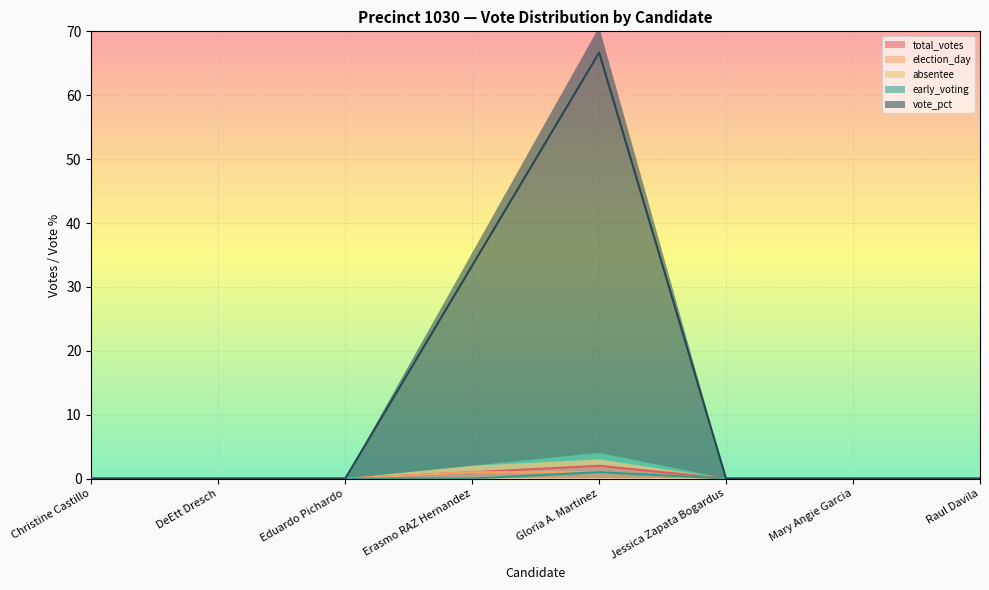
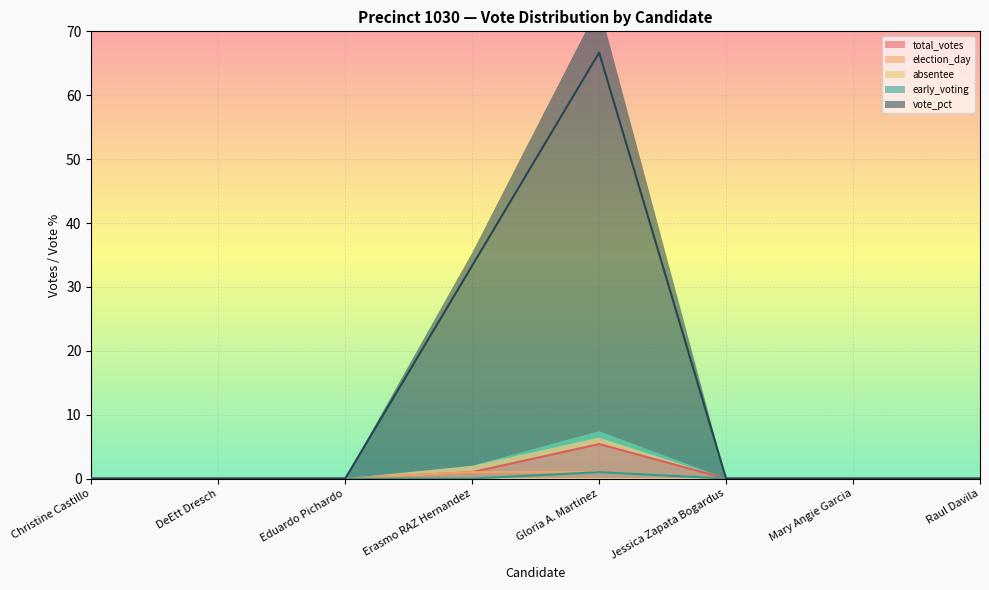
total_votes, Gloria A. Martinez: 2 -> 5
